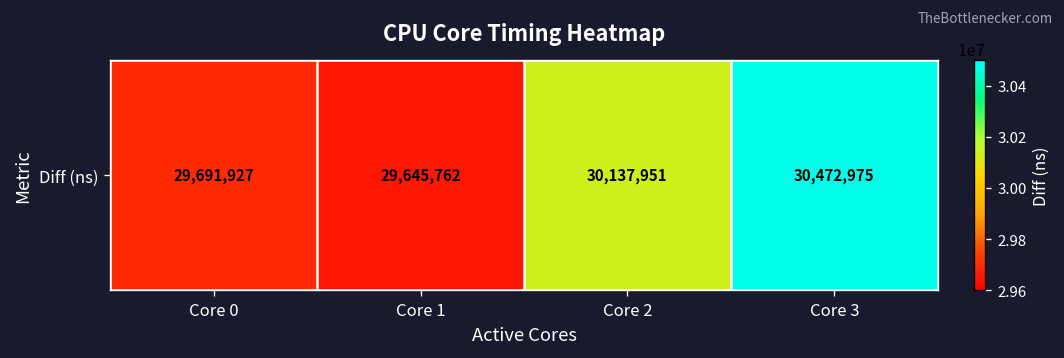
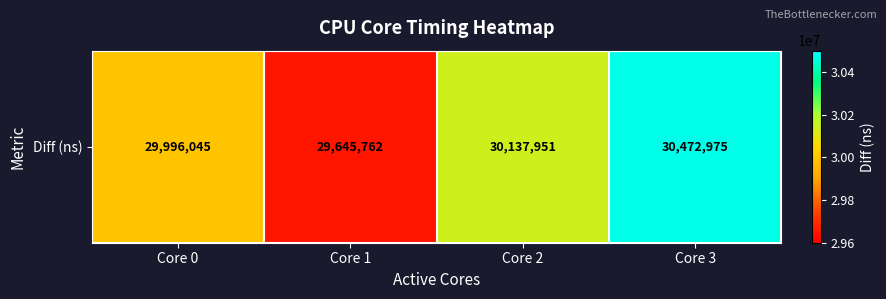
Diff (ns), Core 0: 29,691,927 -> 29,996,045
